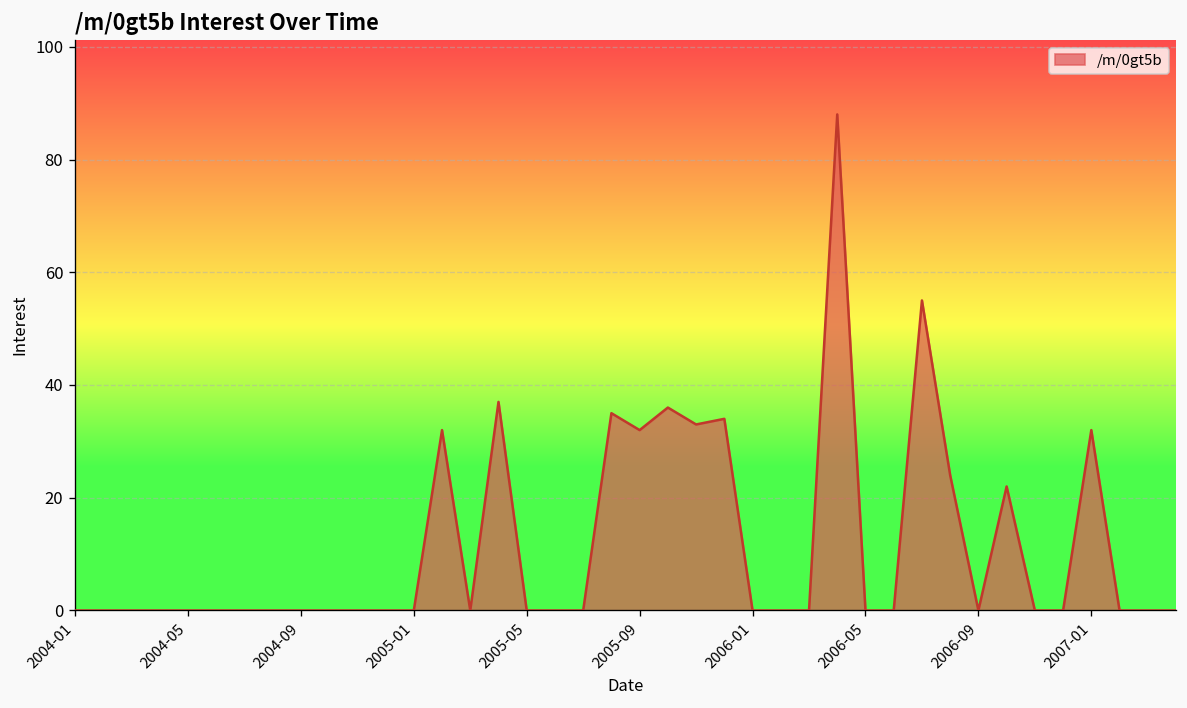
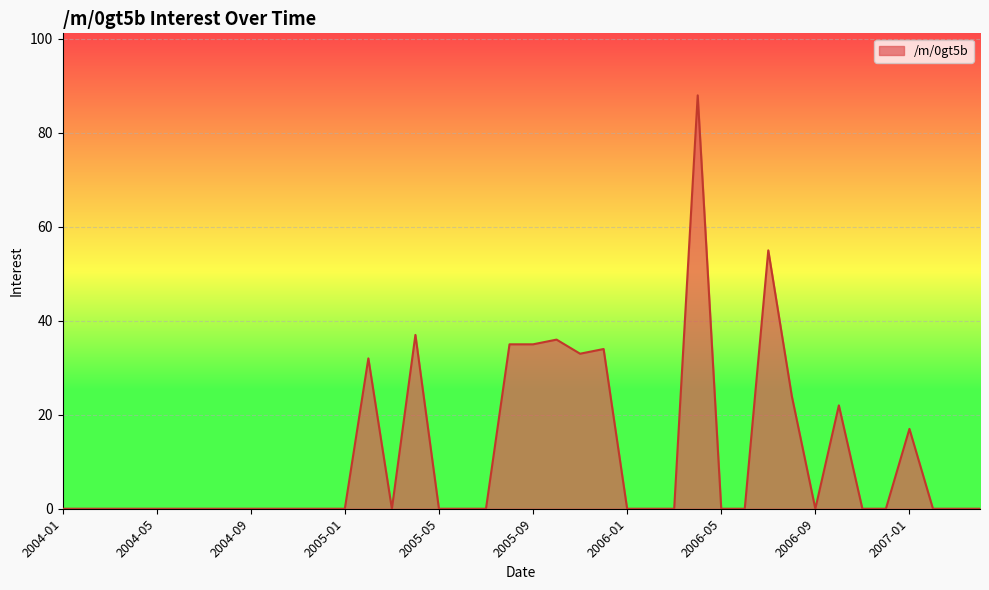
2005-09: 32 -> 35
2007-01: 32 -> 17
